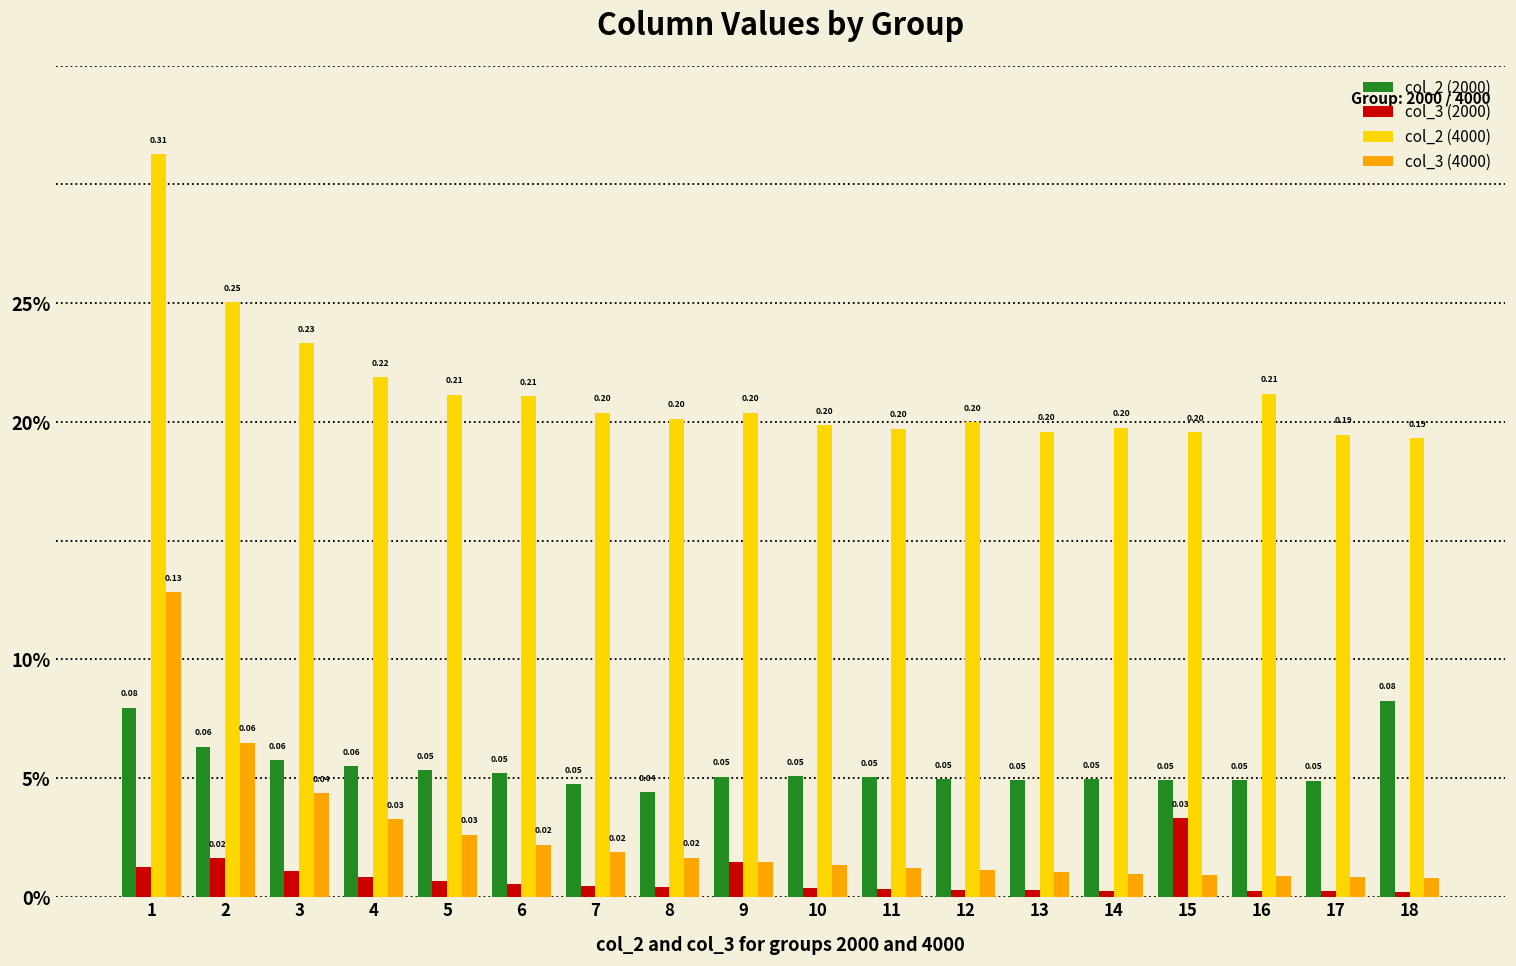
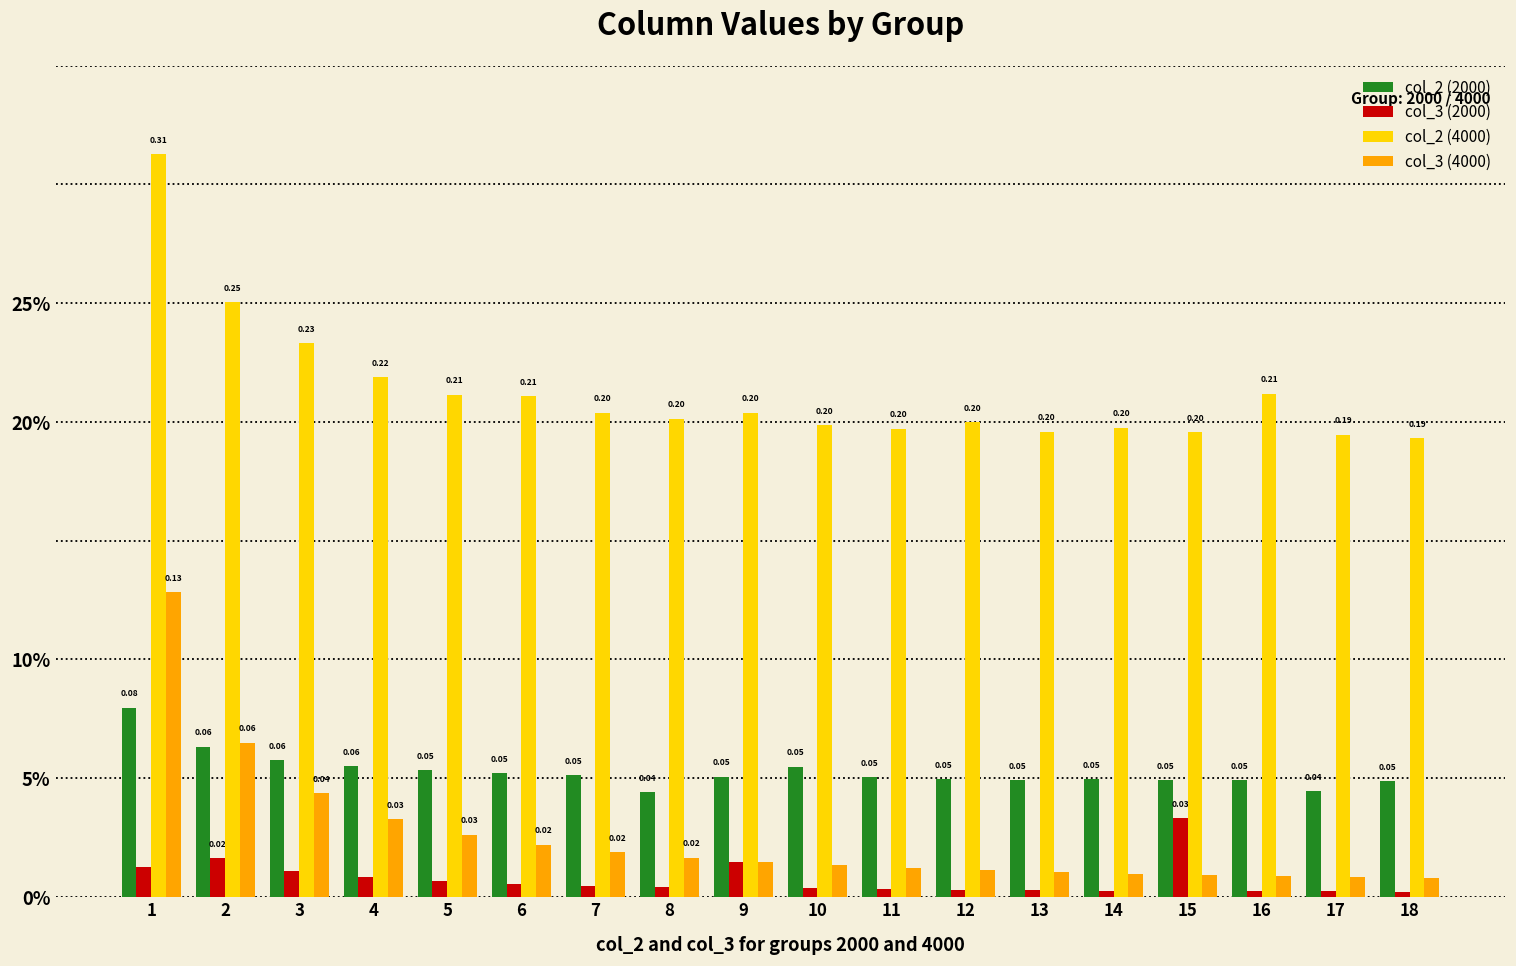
col_2 (2000), 7: 4.7% -> 5.1%
col_2 (2000), 10: 5.1% -> 5.5%
col_2 (2000), 17: 0.05 -> 0.04
col_2 (2000), 18: 0.08 -> 0.05
